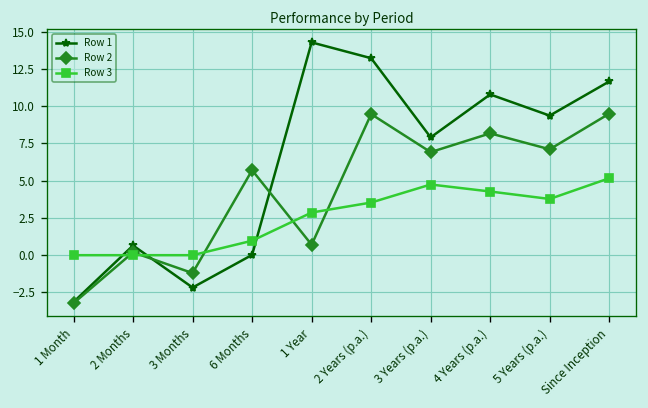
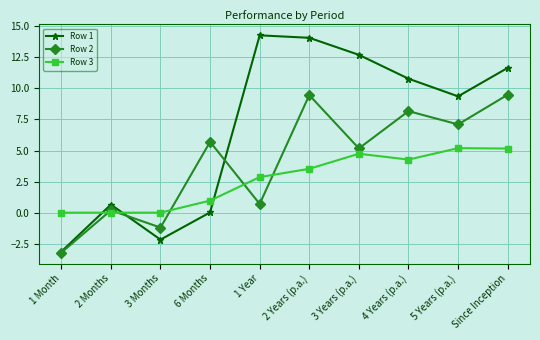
Row 1, 2 Years (p.a.): 13.2 -> 14.1
Row 1, 3 Years (p.a.): 7.9 -> 12.7
Row 2, 3 Years (p.a.): 6.9 -> 5.2
Row 3, 5 Years (p.a.): 3.8 -> 5.2
